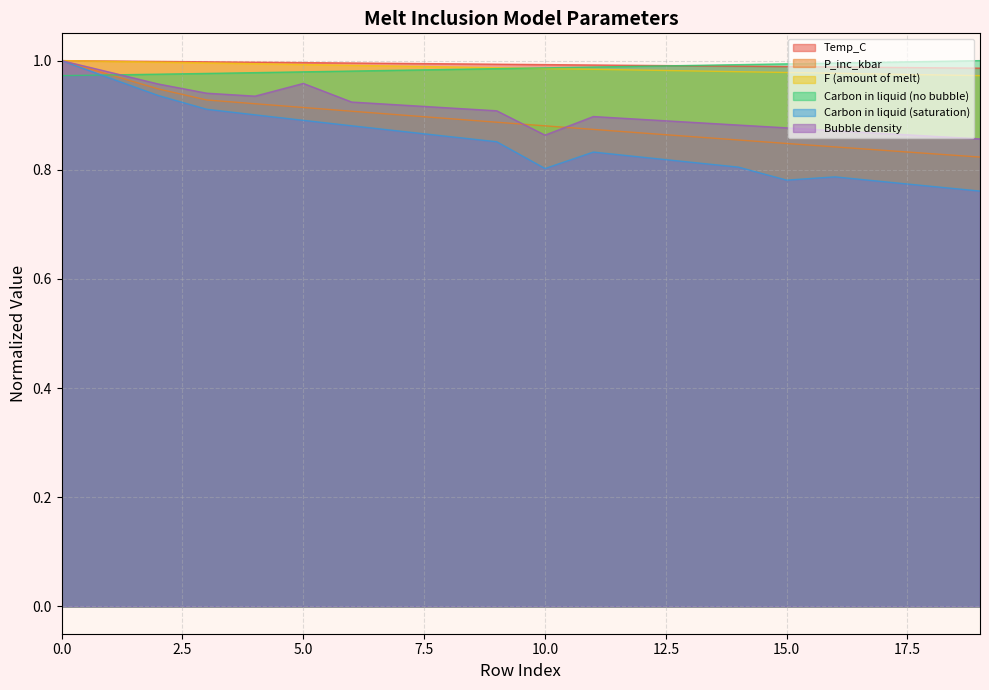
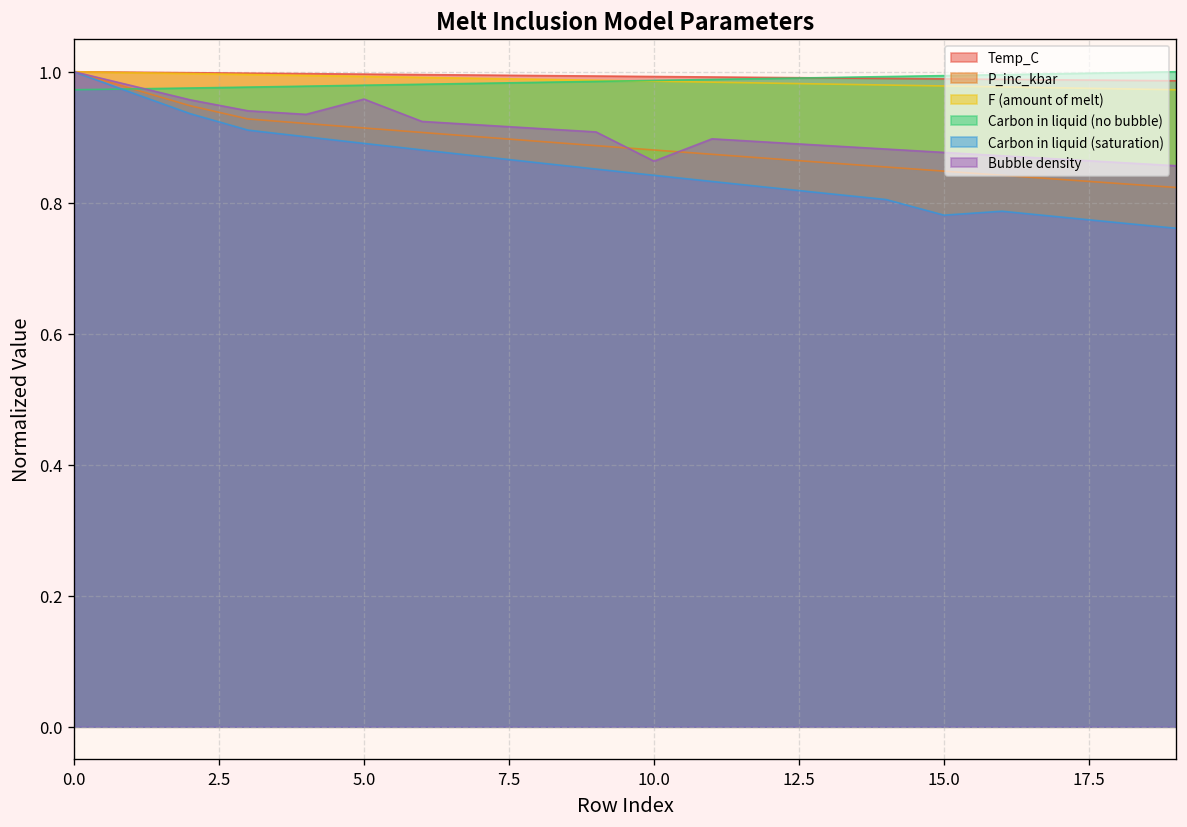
Carbon in liquid (saturation), 10.0: 0.80 -> 0.84
